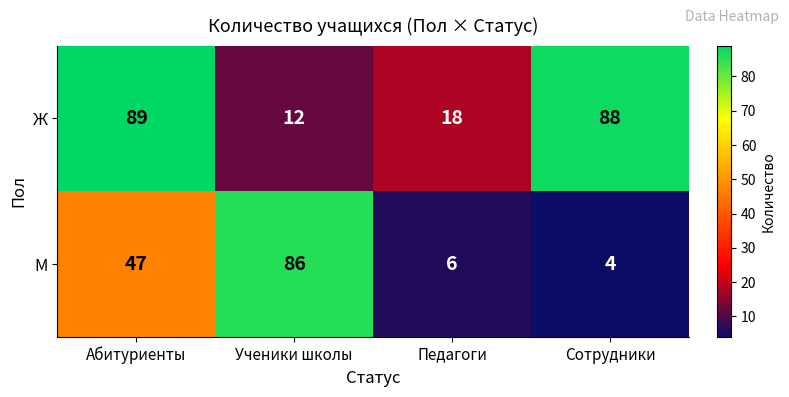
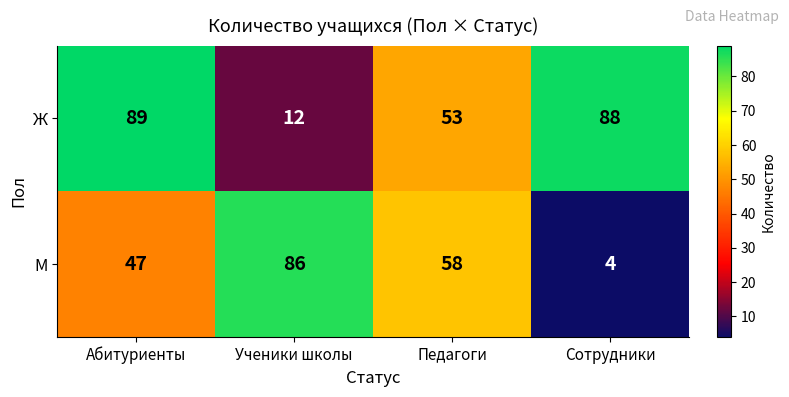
Ж, Педагоги: 18 -> 53
М, Педагоги: 6 -> 58
